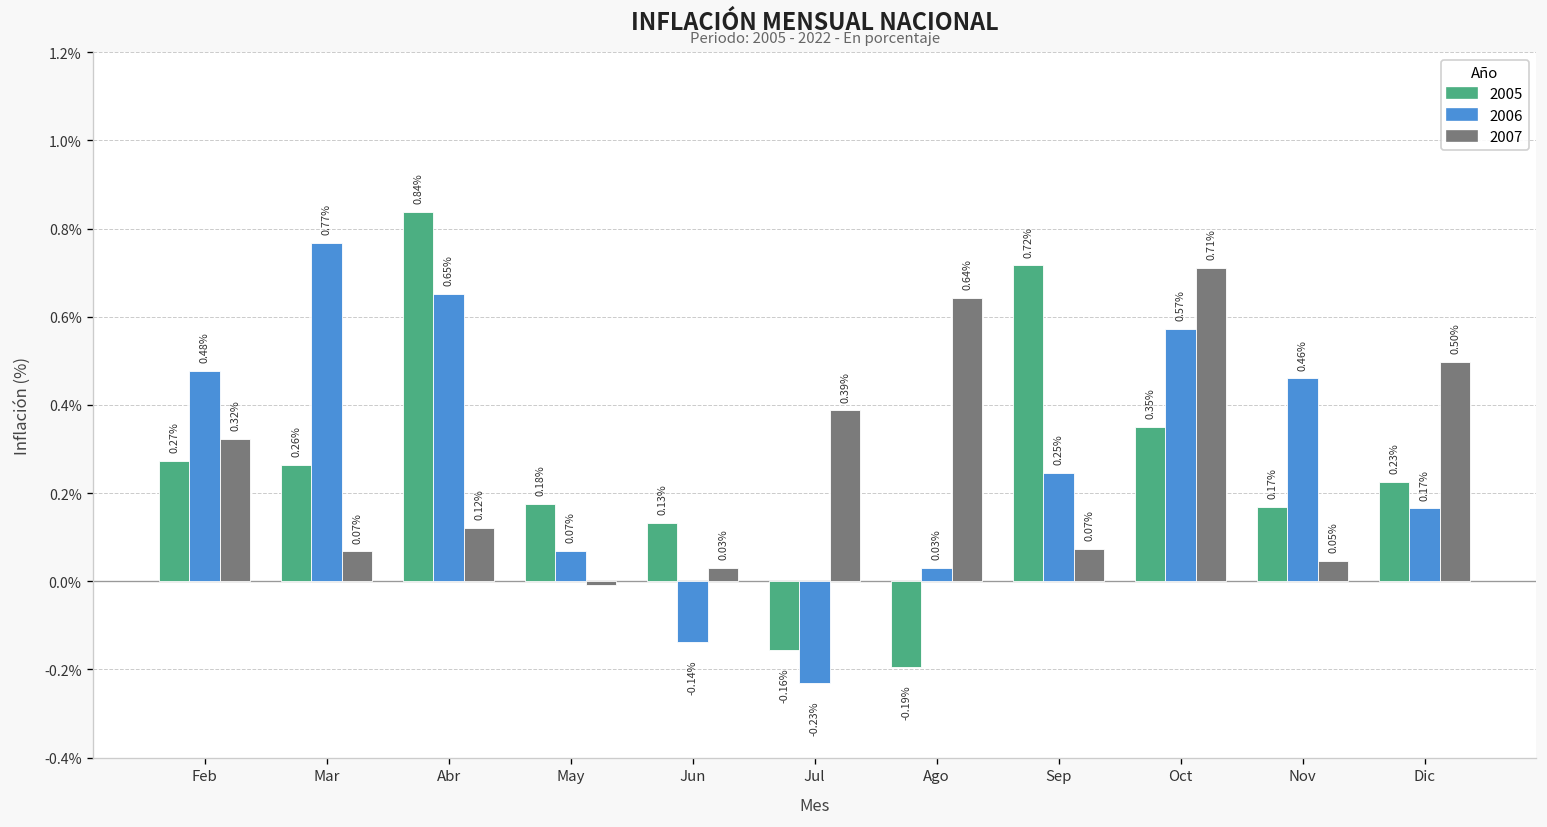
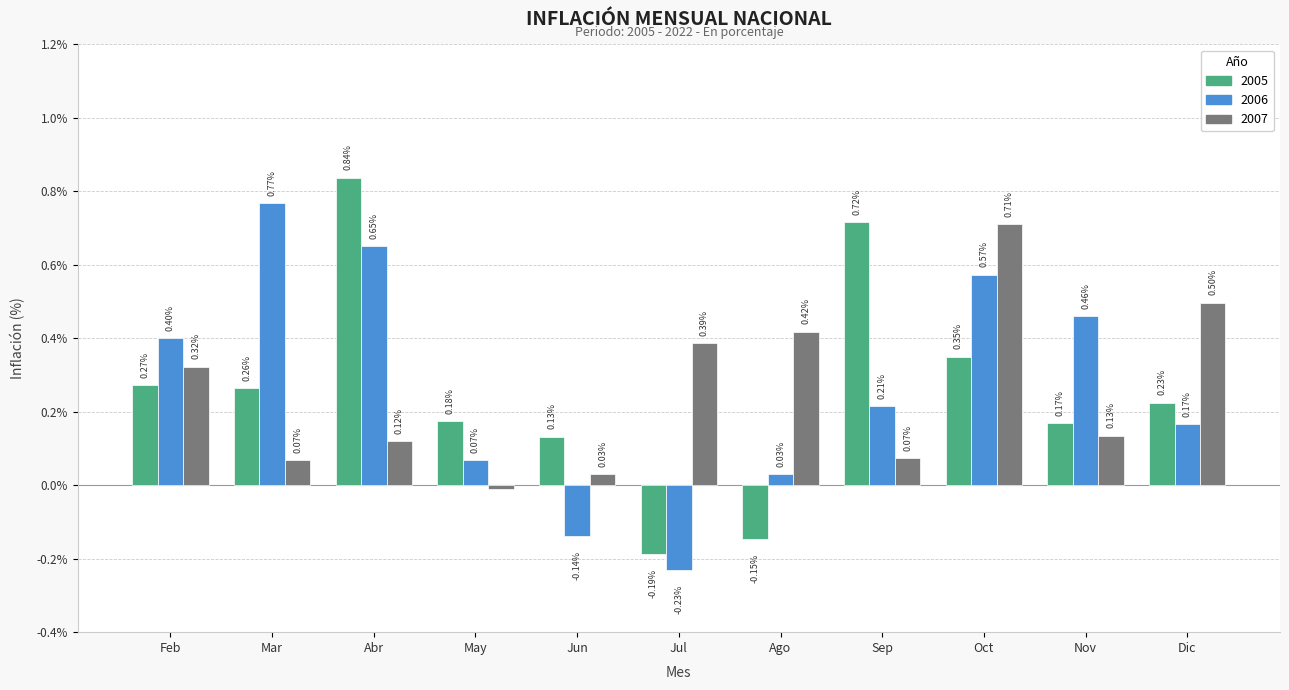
2006, Feb: 0.48% -> 0.40%
2005, Jul: -0.16% -> -0.19%
2005, Ago: -0.19% -> -0.15%
2007, Ago: 0.64% -> 0.42%
2006, Sep: 0.25% -> 0.21%
2007, Nov: 0.05% -> 0.13%
